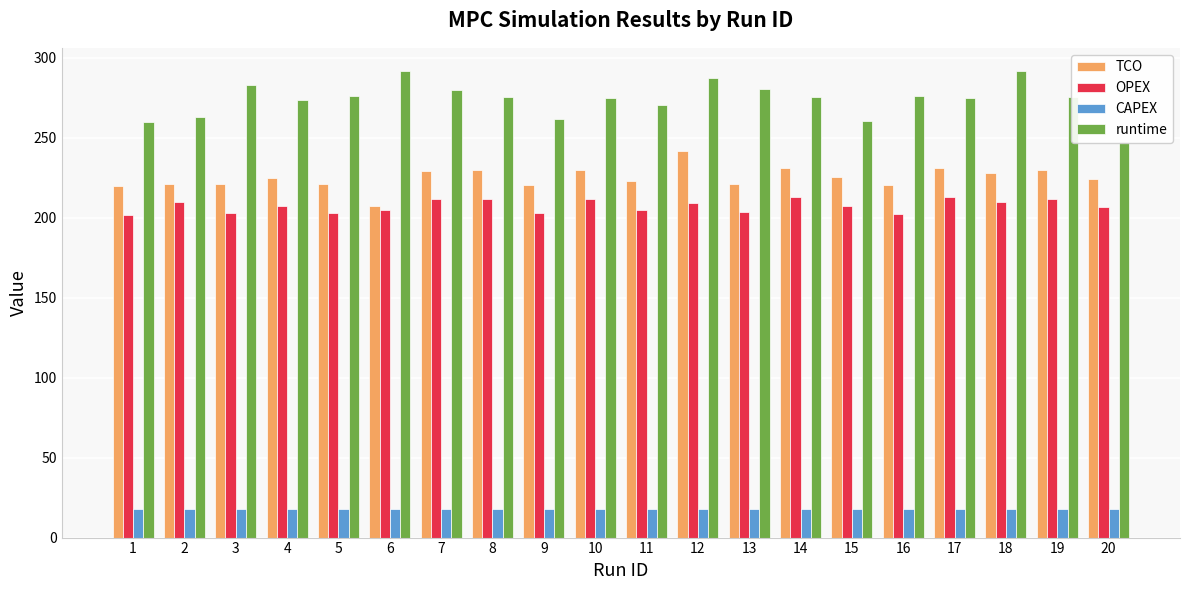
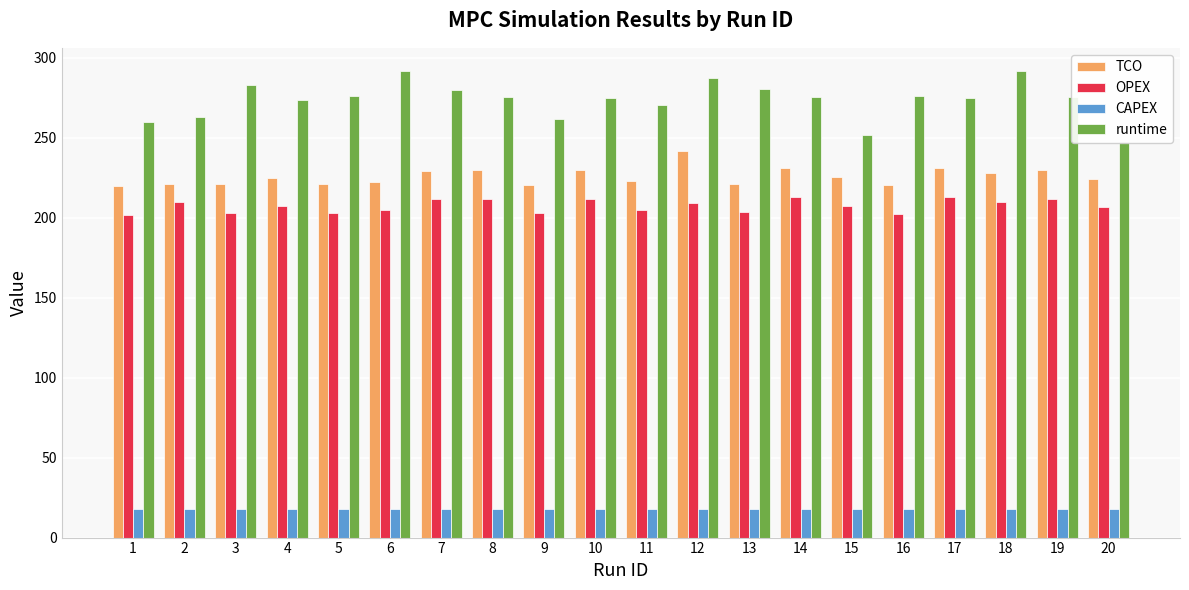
TCO, 6: 207 -> 223
runtime, 15: 261 -> 252
